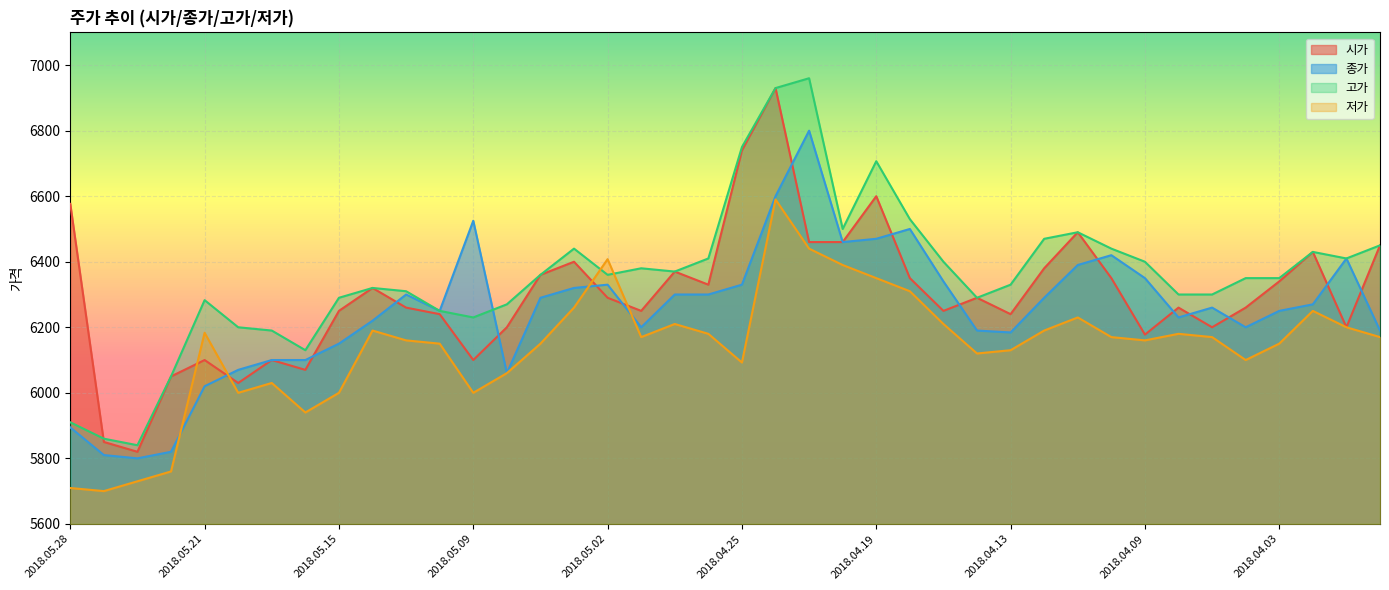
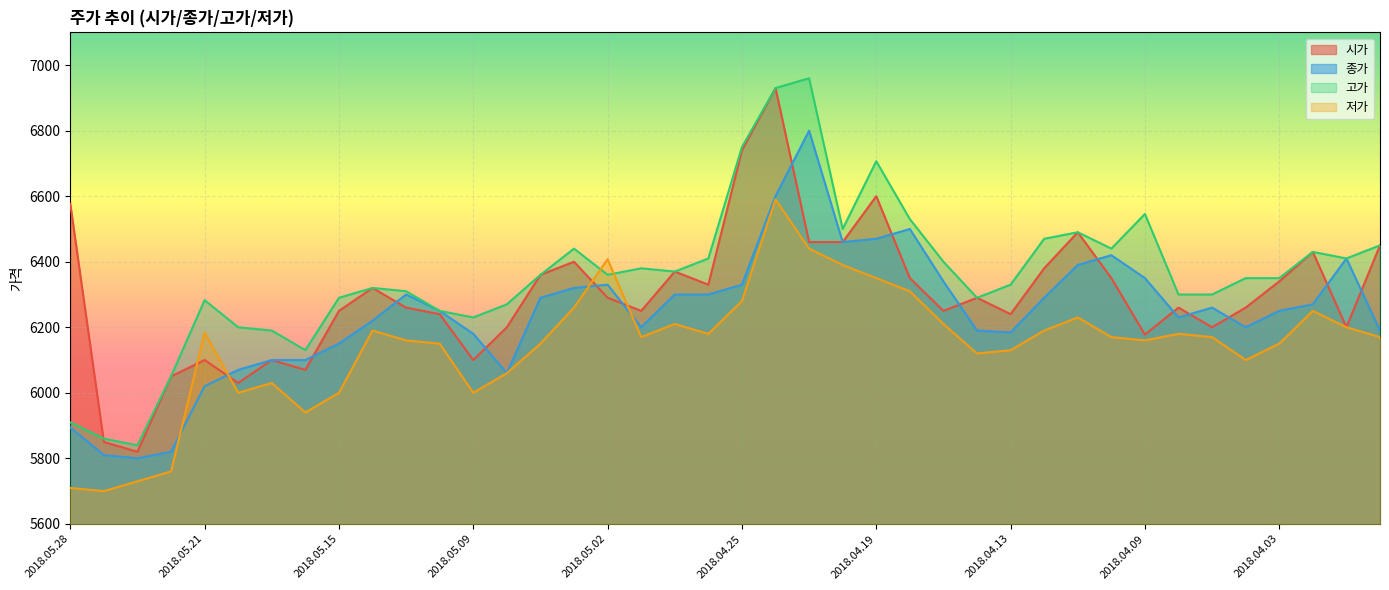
종가, 2018.05.09: 6530 -> 6180
저가, 2018.04.25: 6090 -> 6280
고가, 2018.04.09: 6400 -> 6550
